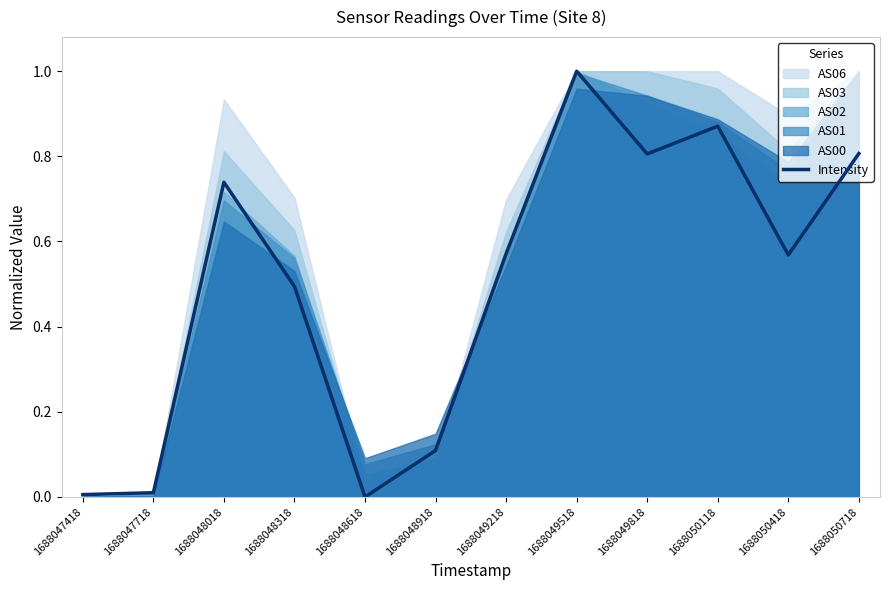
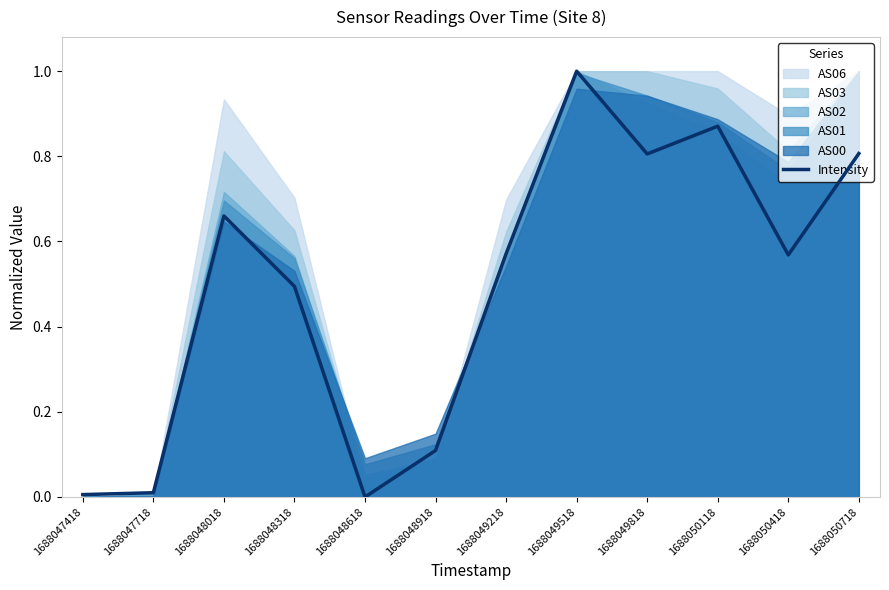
Intensity, 1688048018: 0.74 -> 0.66
